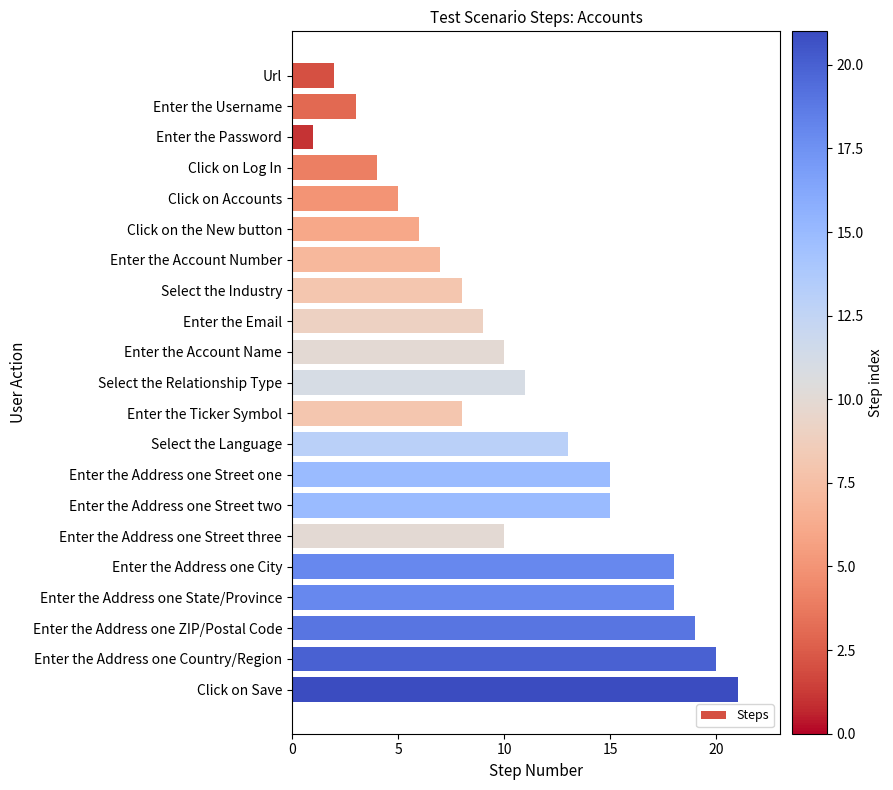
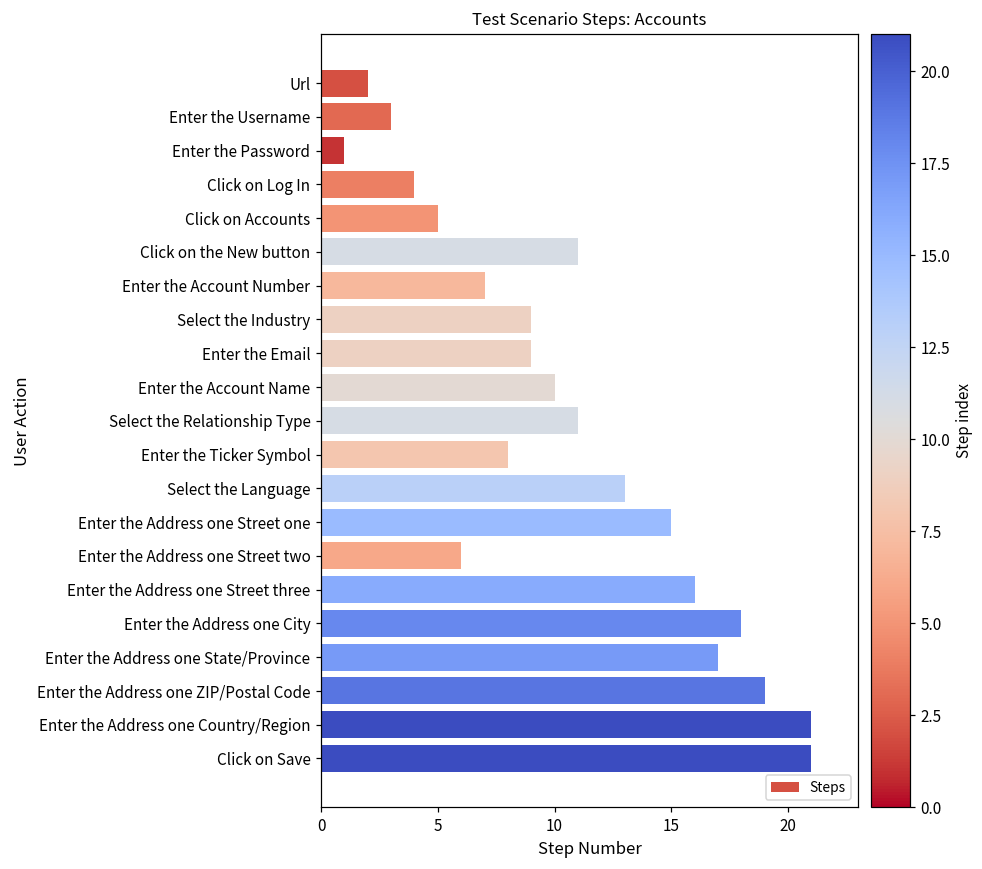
Click on the New button: 6 -> 11
Select the Industry: 8 -> 9
Enter the Address one Street two: 15 -> 6
Enter the Address one Street three: 10 -> 16
Enter the Address one State/Province: 18 -> 17
Enter the Address one Country/Region: 20 -> 21
